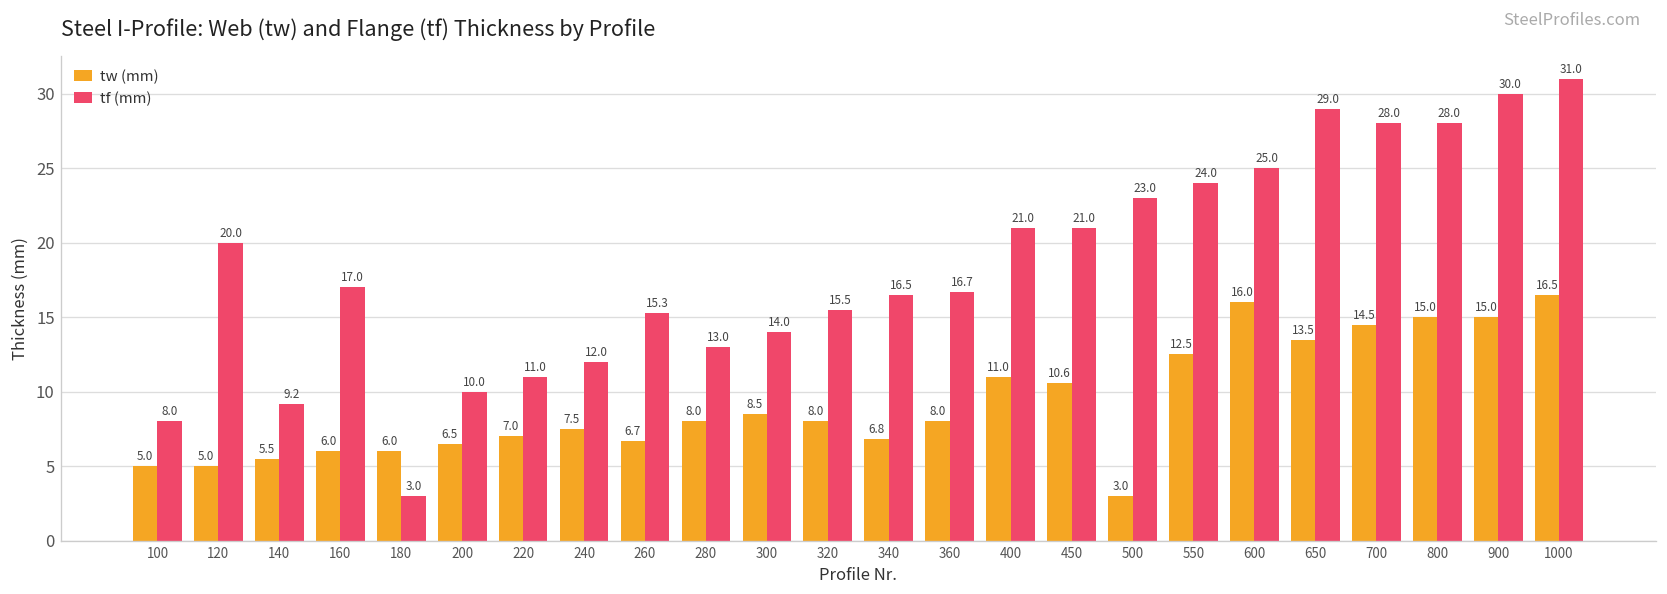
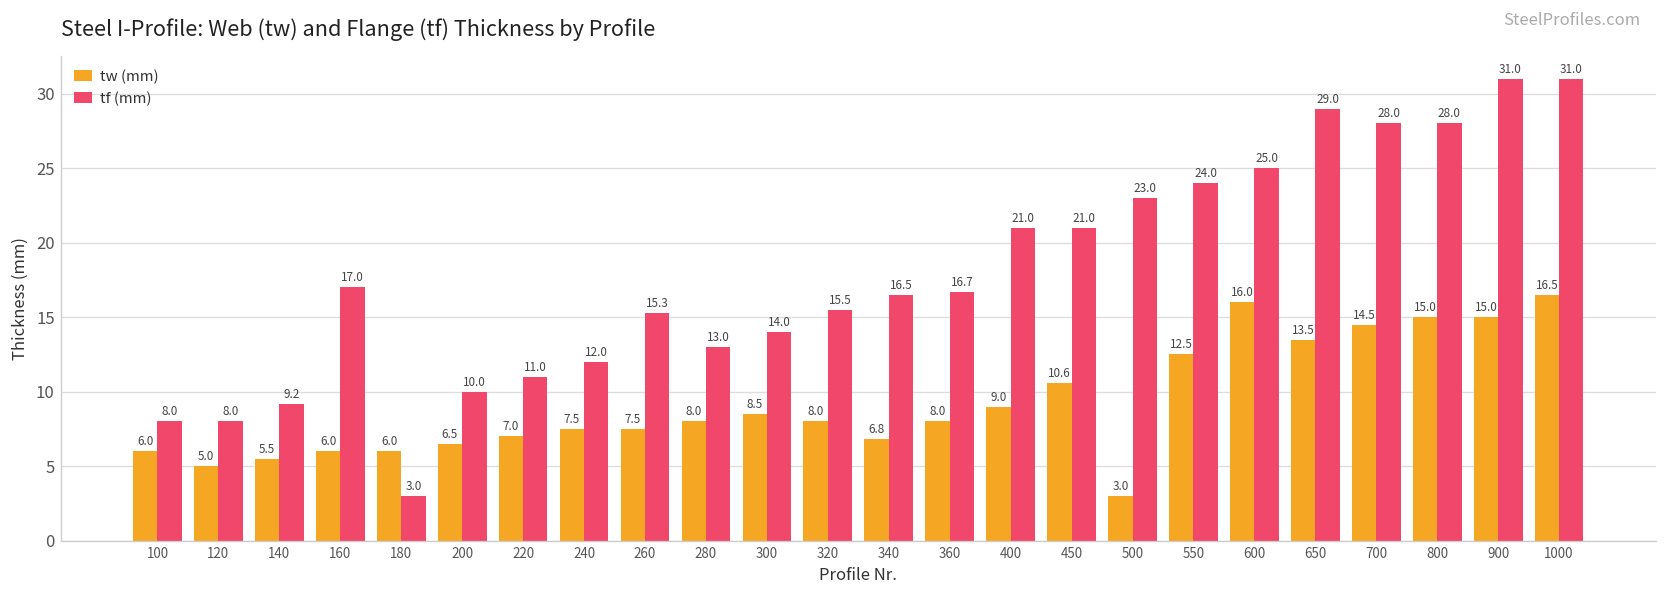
tw (mm), 100: 5.0 -> 6.0
tf (mm), 120: 20.0 -> 8.0
tw (mm), 260: 6.7 -> 7.5
tw (mm), 400: 11.0 -> 9.0
tf (mm), 900: 30.0 -> 31.0
